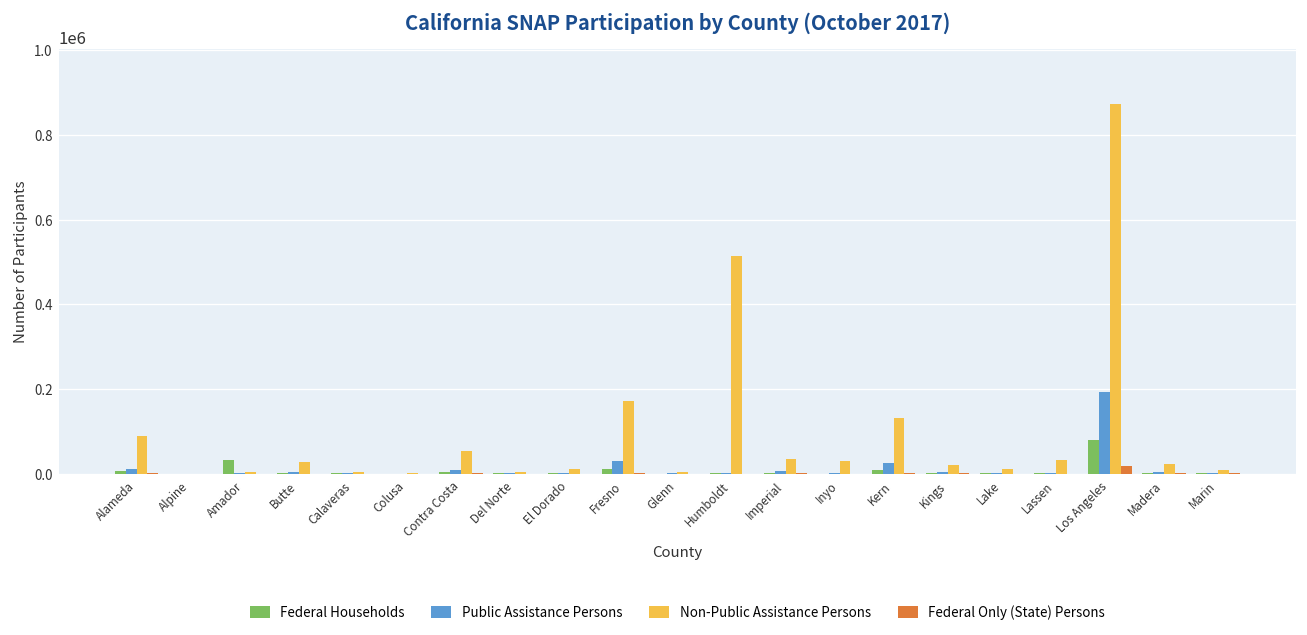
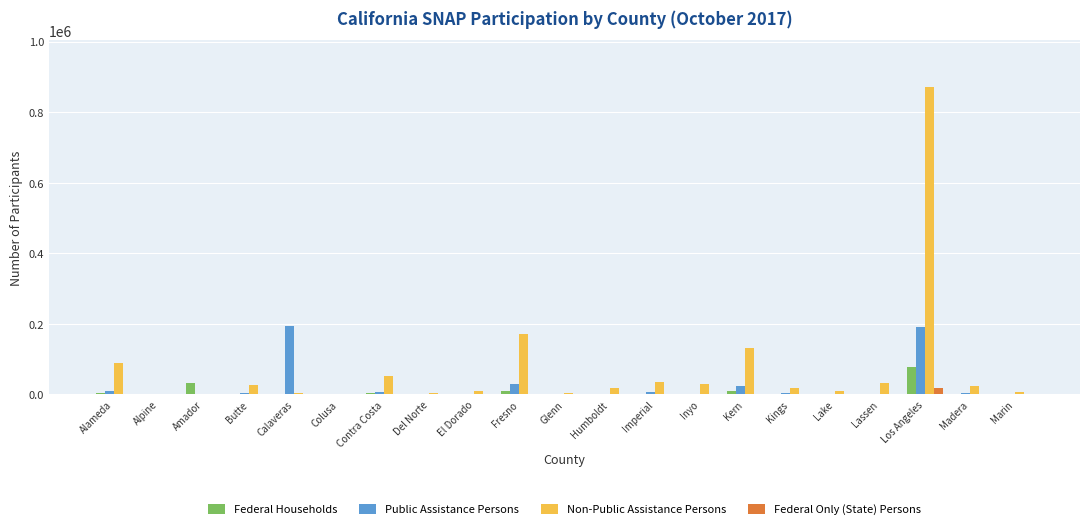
Public Assistance Persons, Calaveras: 0 -> 190000
Non-Public Assistance Persons, Humboldt: 510000 -> 20000
